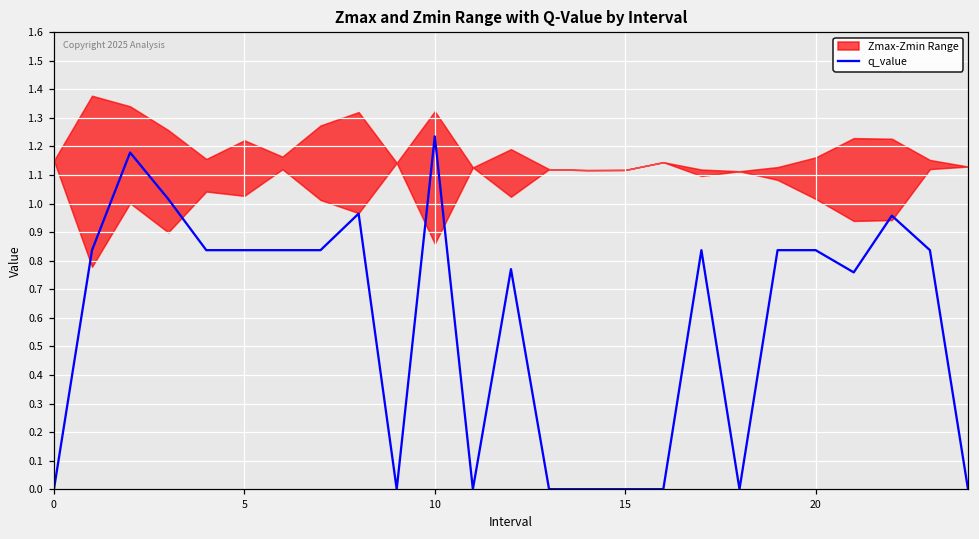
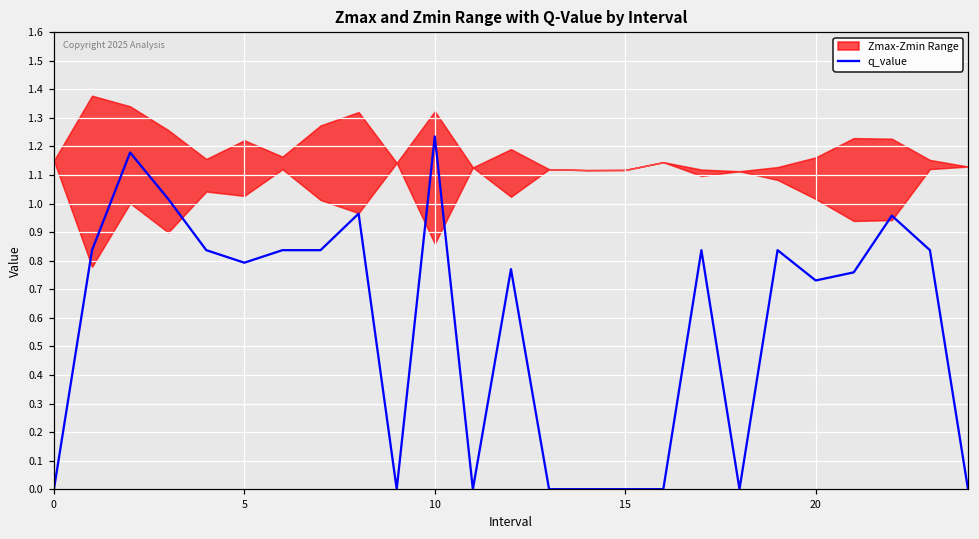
q_value, 5: 0.84 -> 0.79
q_value, 20: 0.84 -> 0.73
